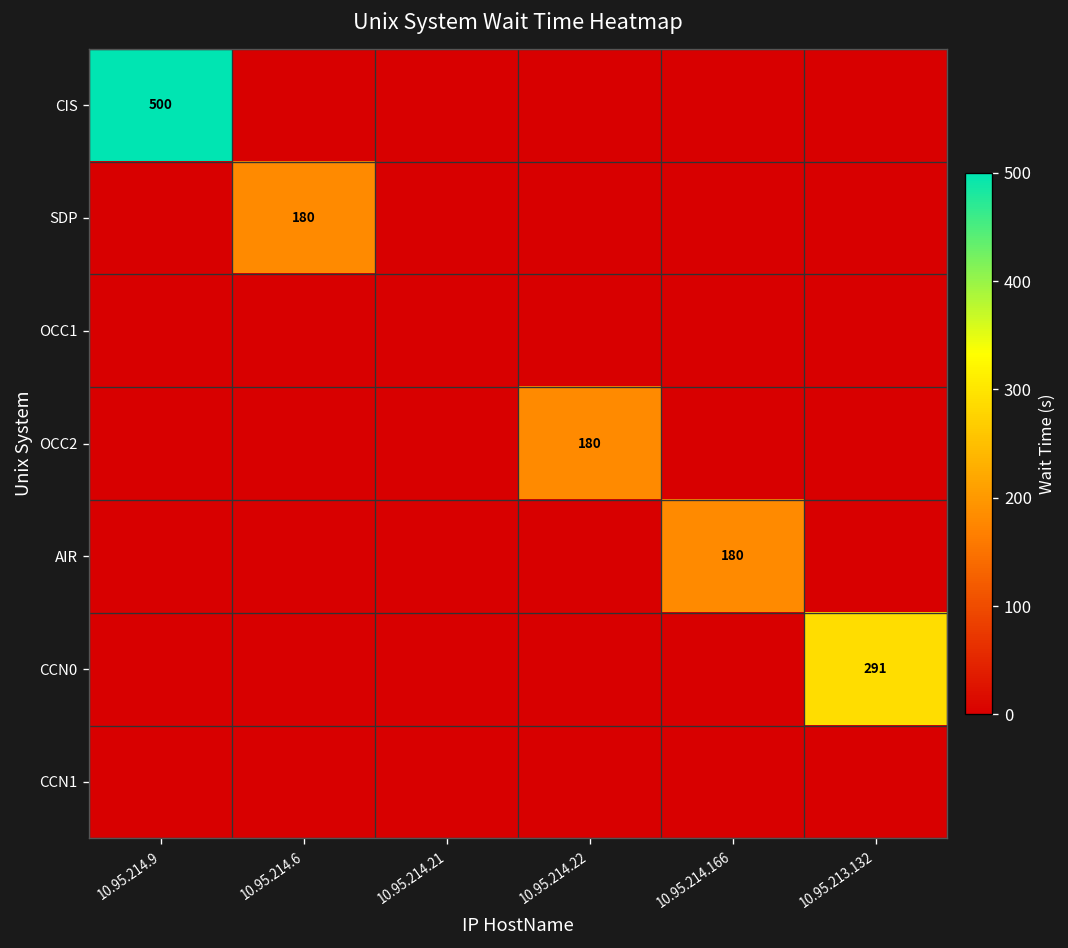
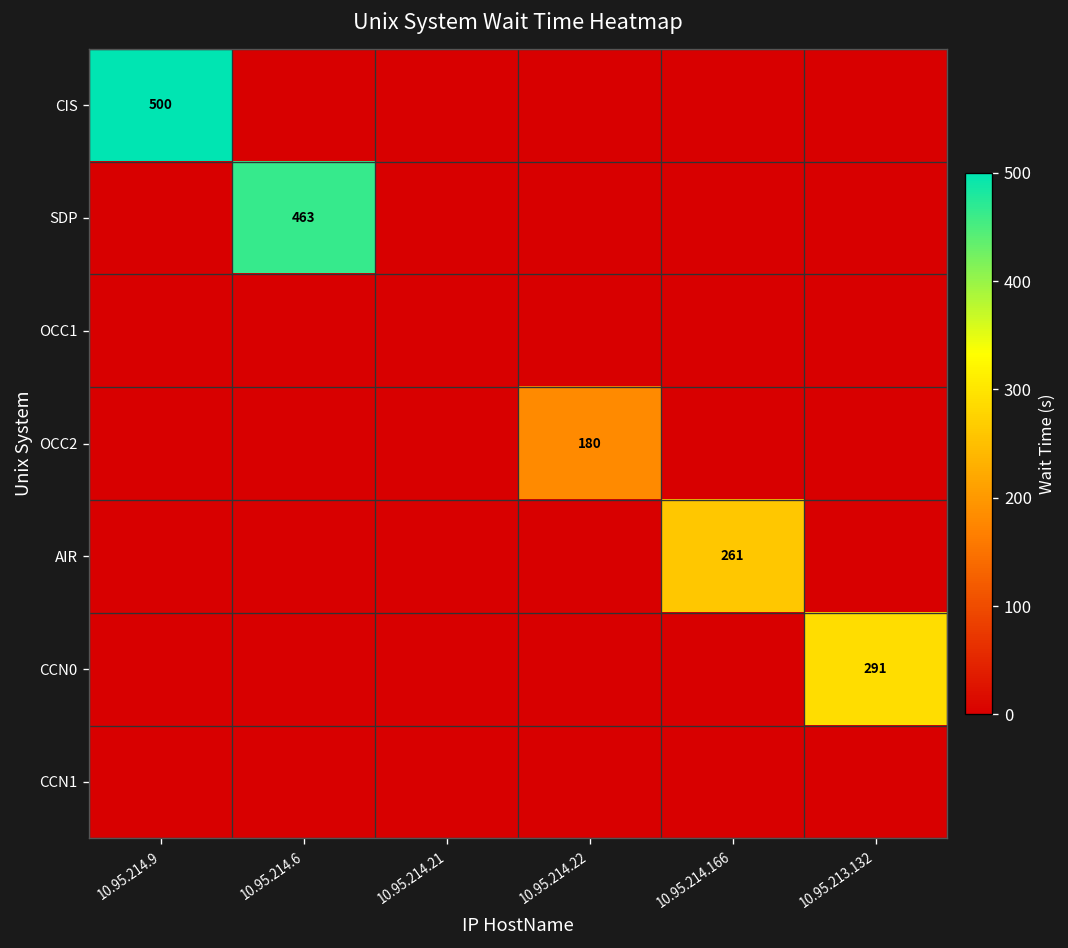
SDP, 10.95.214.6: 180 -> 463
AIR, 10.95.214.166: 180 -> 261
